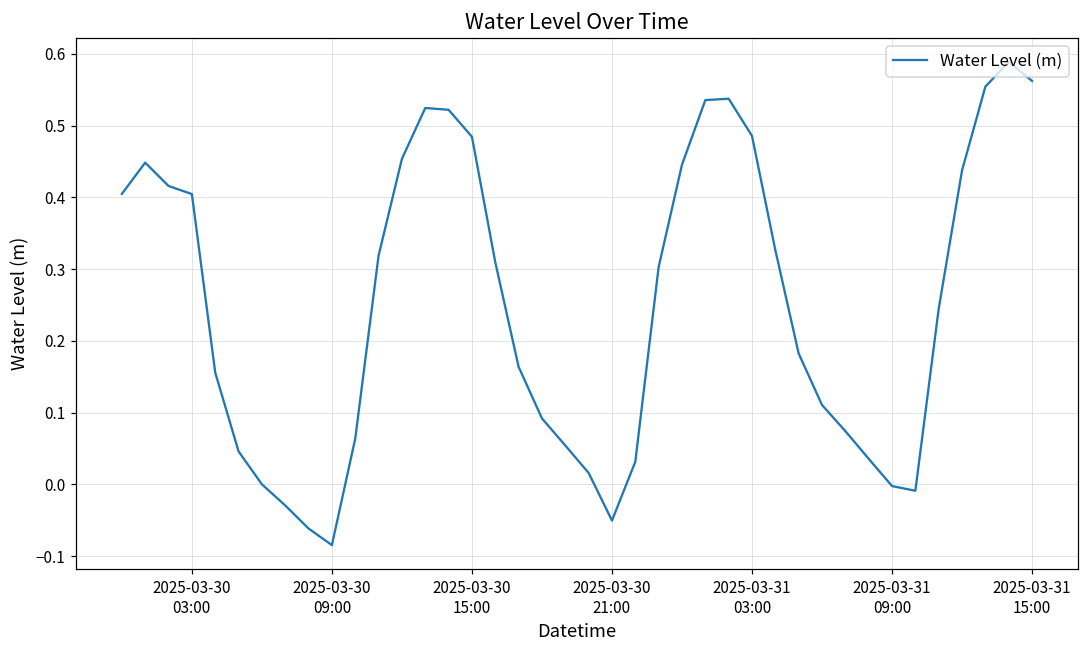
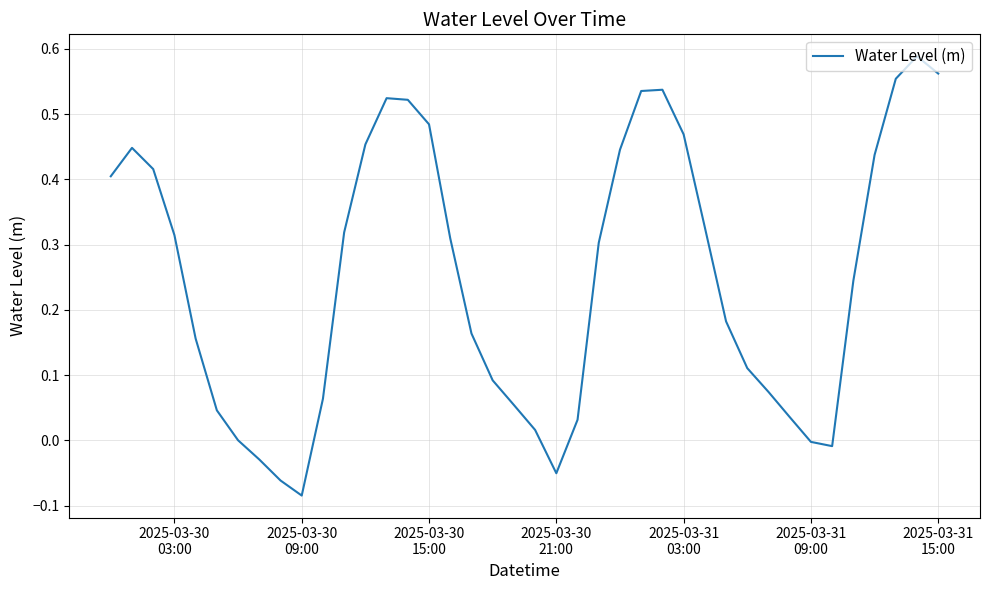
2025-03-30 03:00: 0.40 -> 0.31
2025-03-31 03:00: 0.49 -> 0.47
